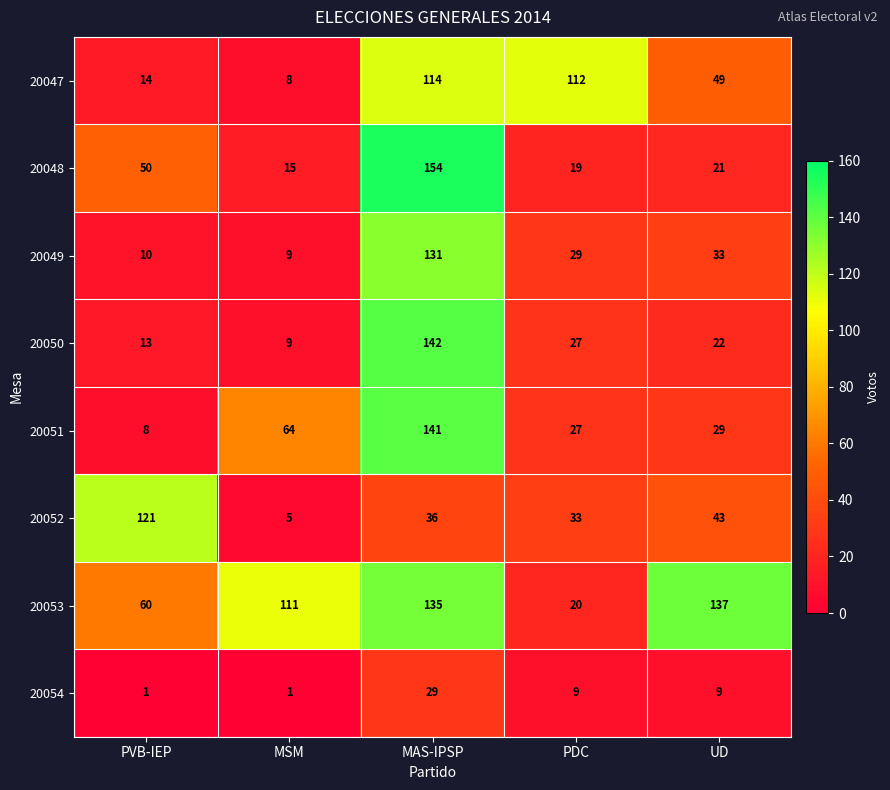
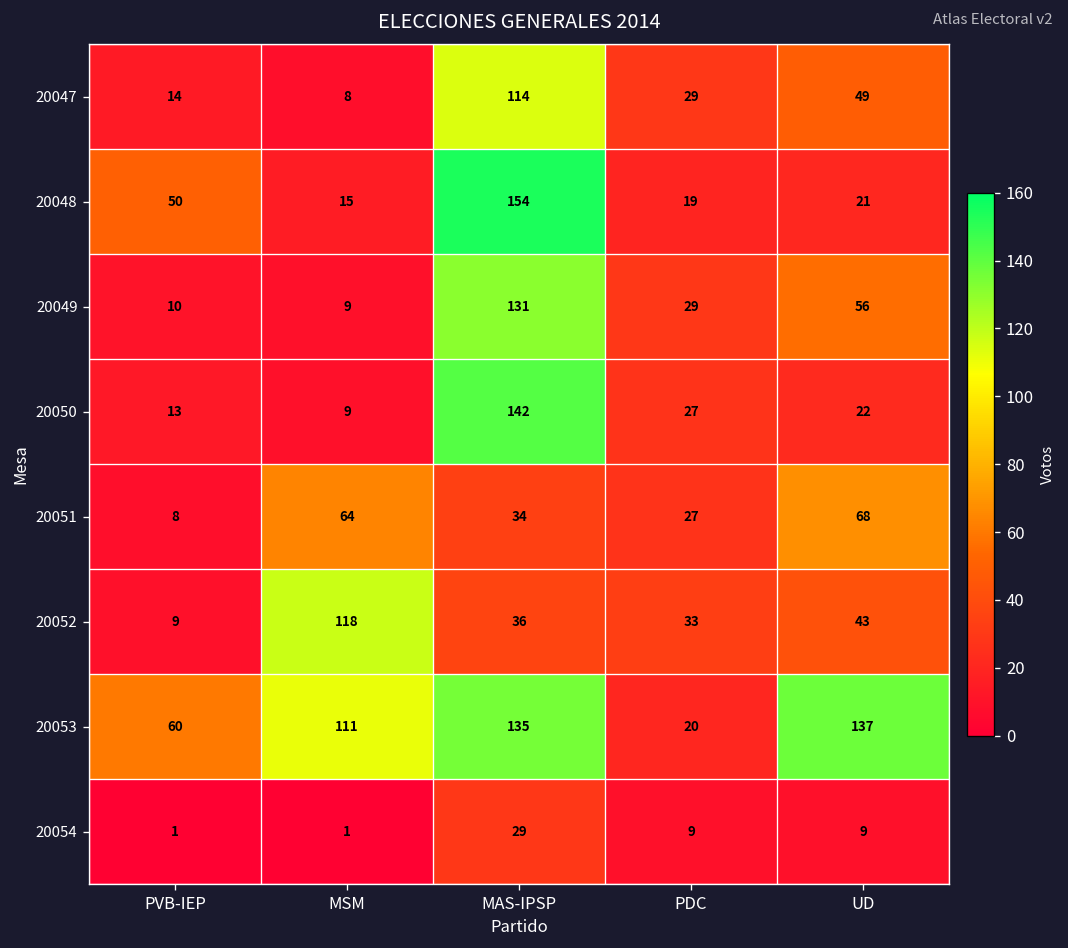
20047, PDC: 112 -> 29
20049, UD: 33 -> 56
20051, MAS-IPSP: 141 -> 34
20051, UD: 29 -> 68
20052, PVB-IEP: 121 -> 9
20052, MSM: 5 -> 118
